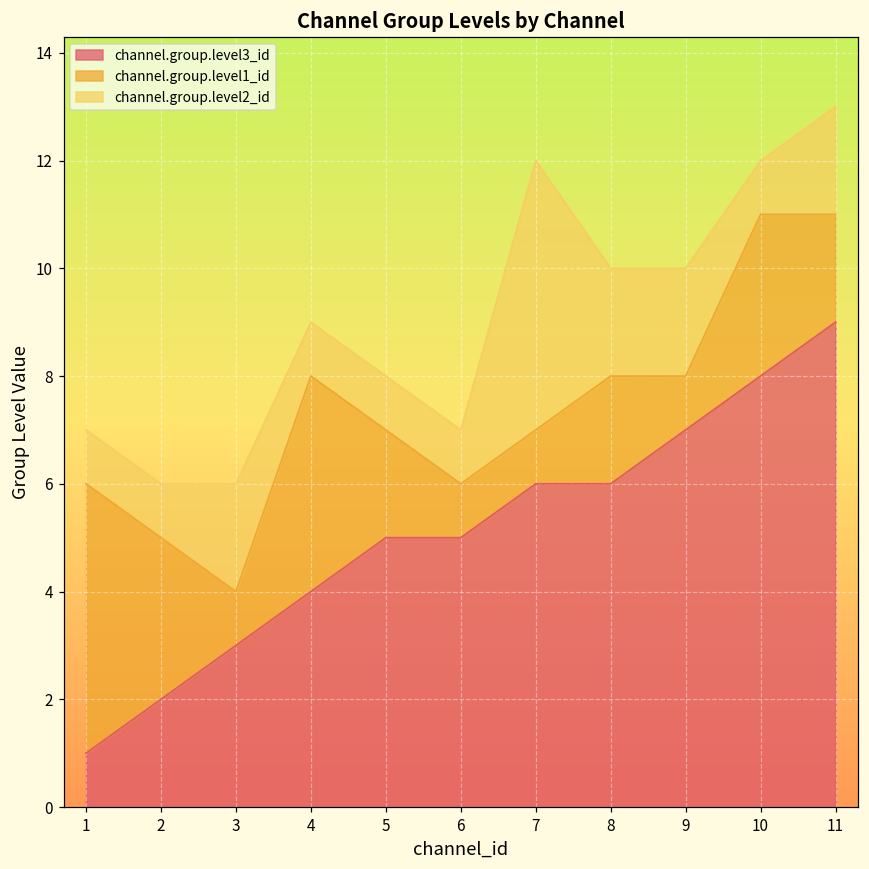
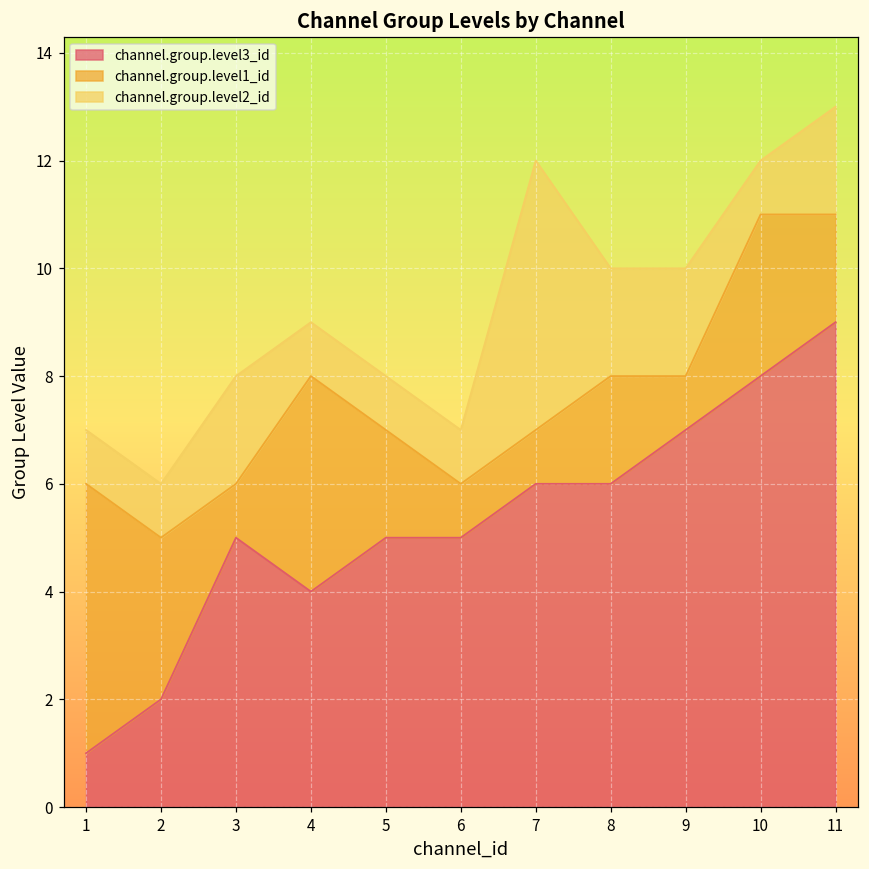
channel.group.level3_id, 3: 3 -> 5
